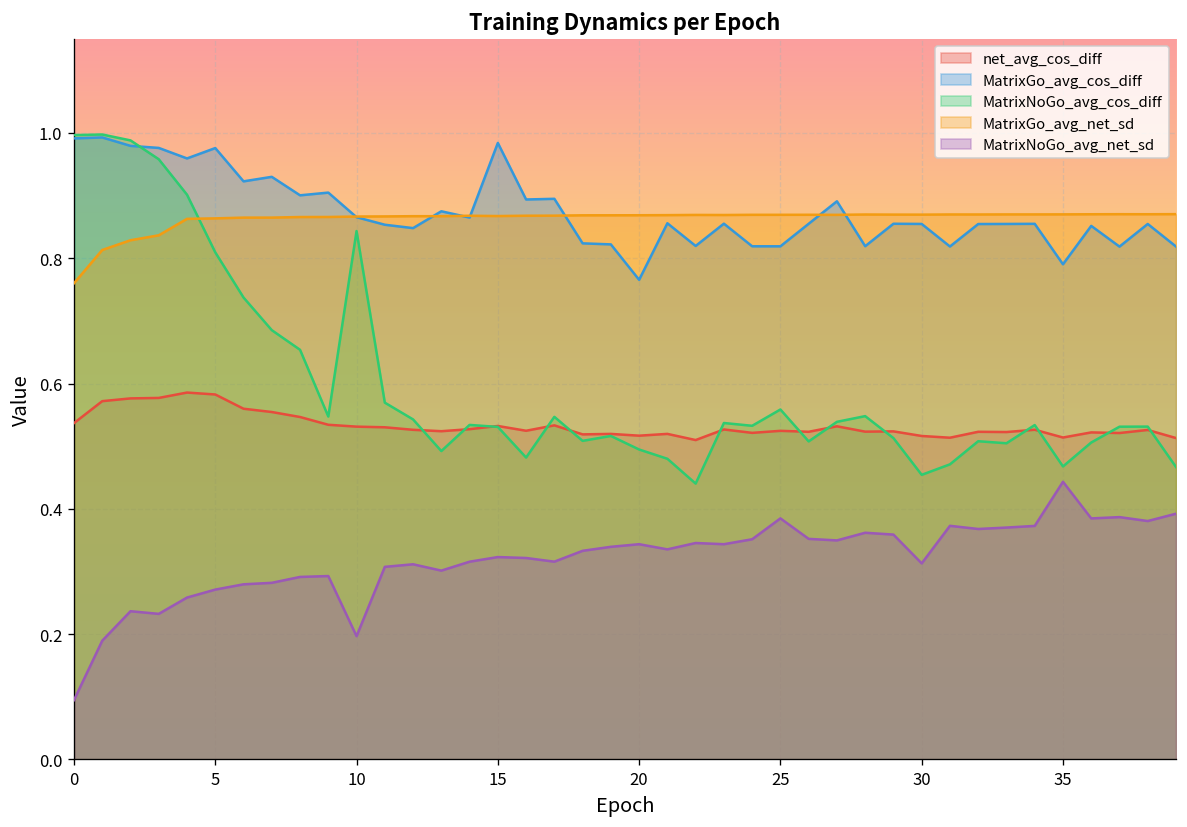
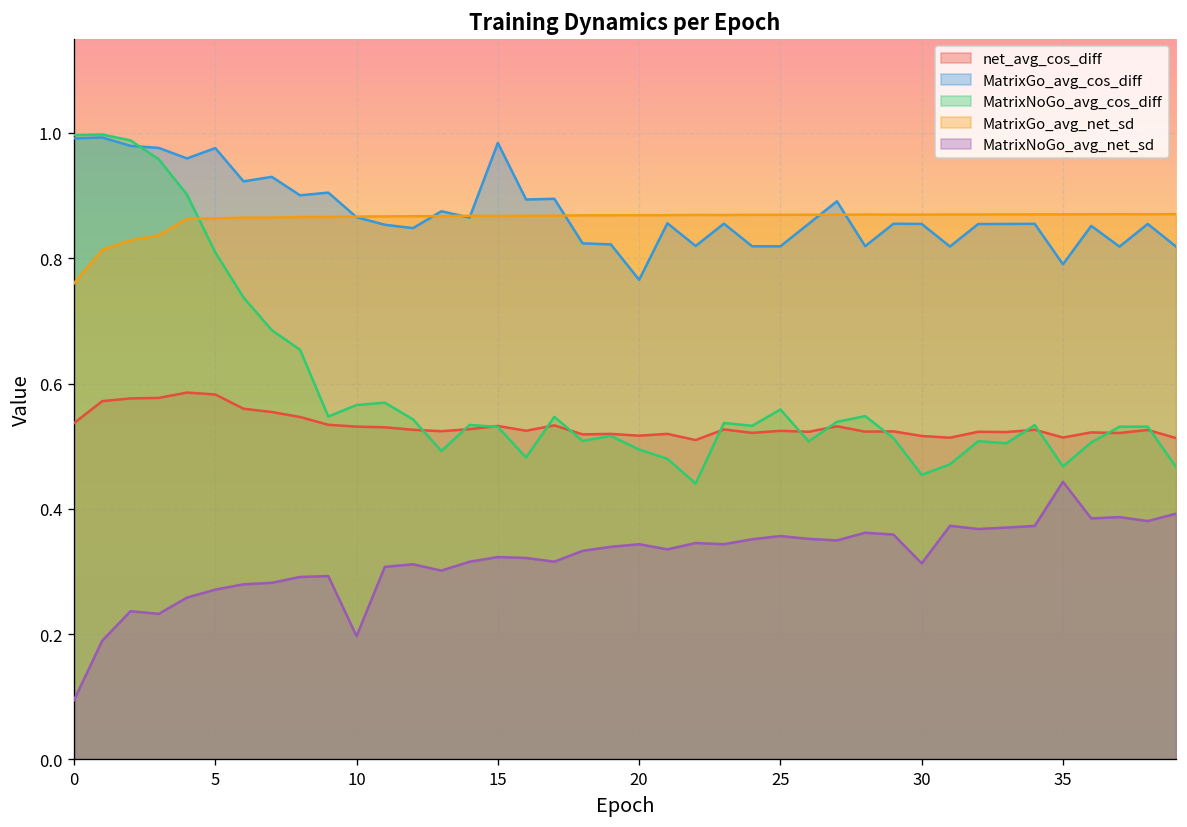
MatrixNoGo_avg_cos_diff, 10: 0.84 -> 0.57
MatrixNoGo_avg_net_sd, 25: 0.38 -> 0.36
